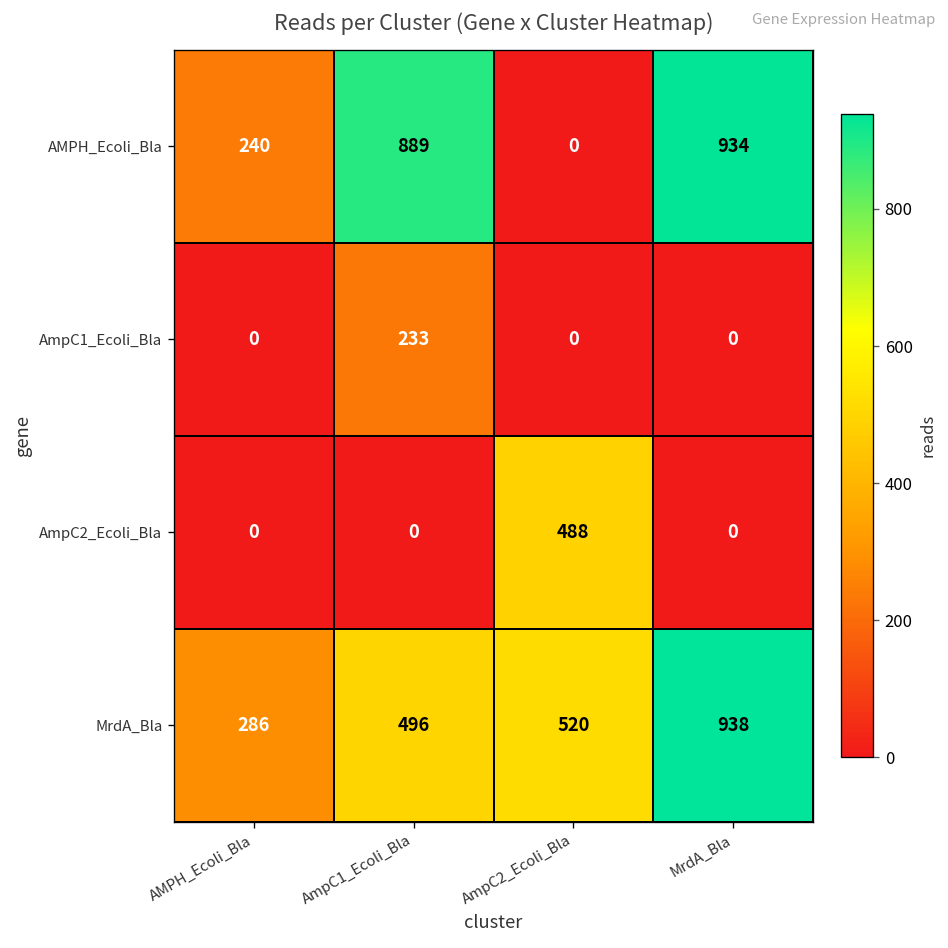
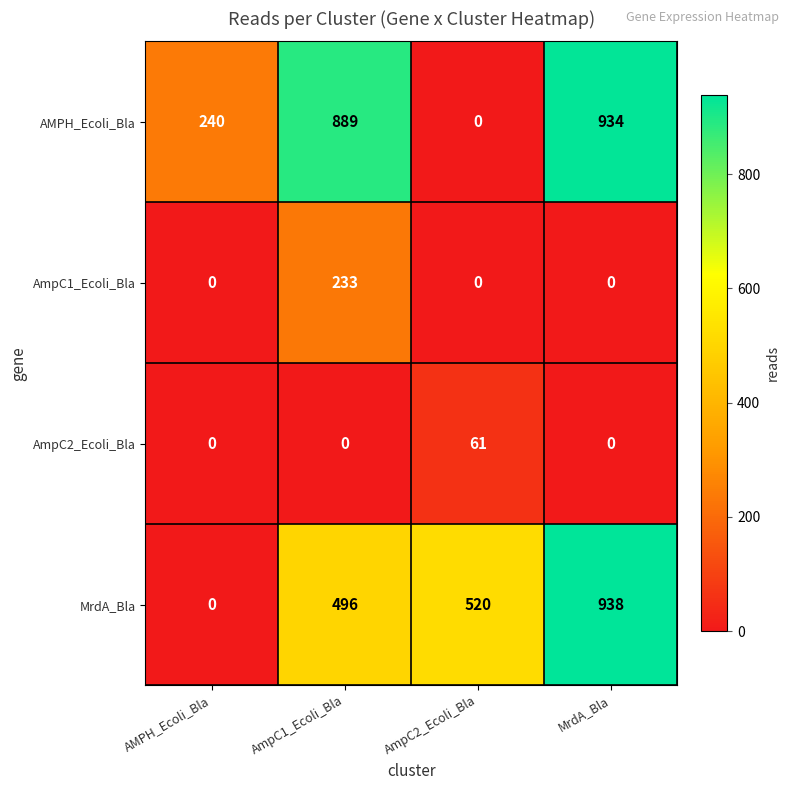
AmpC2_Ecoli_Bla, AmpC2_Ecoli_Bla: 488 -> 61
MrdA_Bla, AMPH_Ecoli_Bla: 286 -> 0
